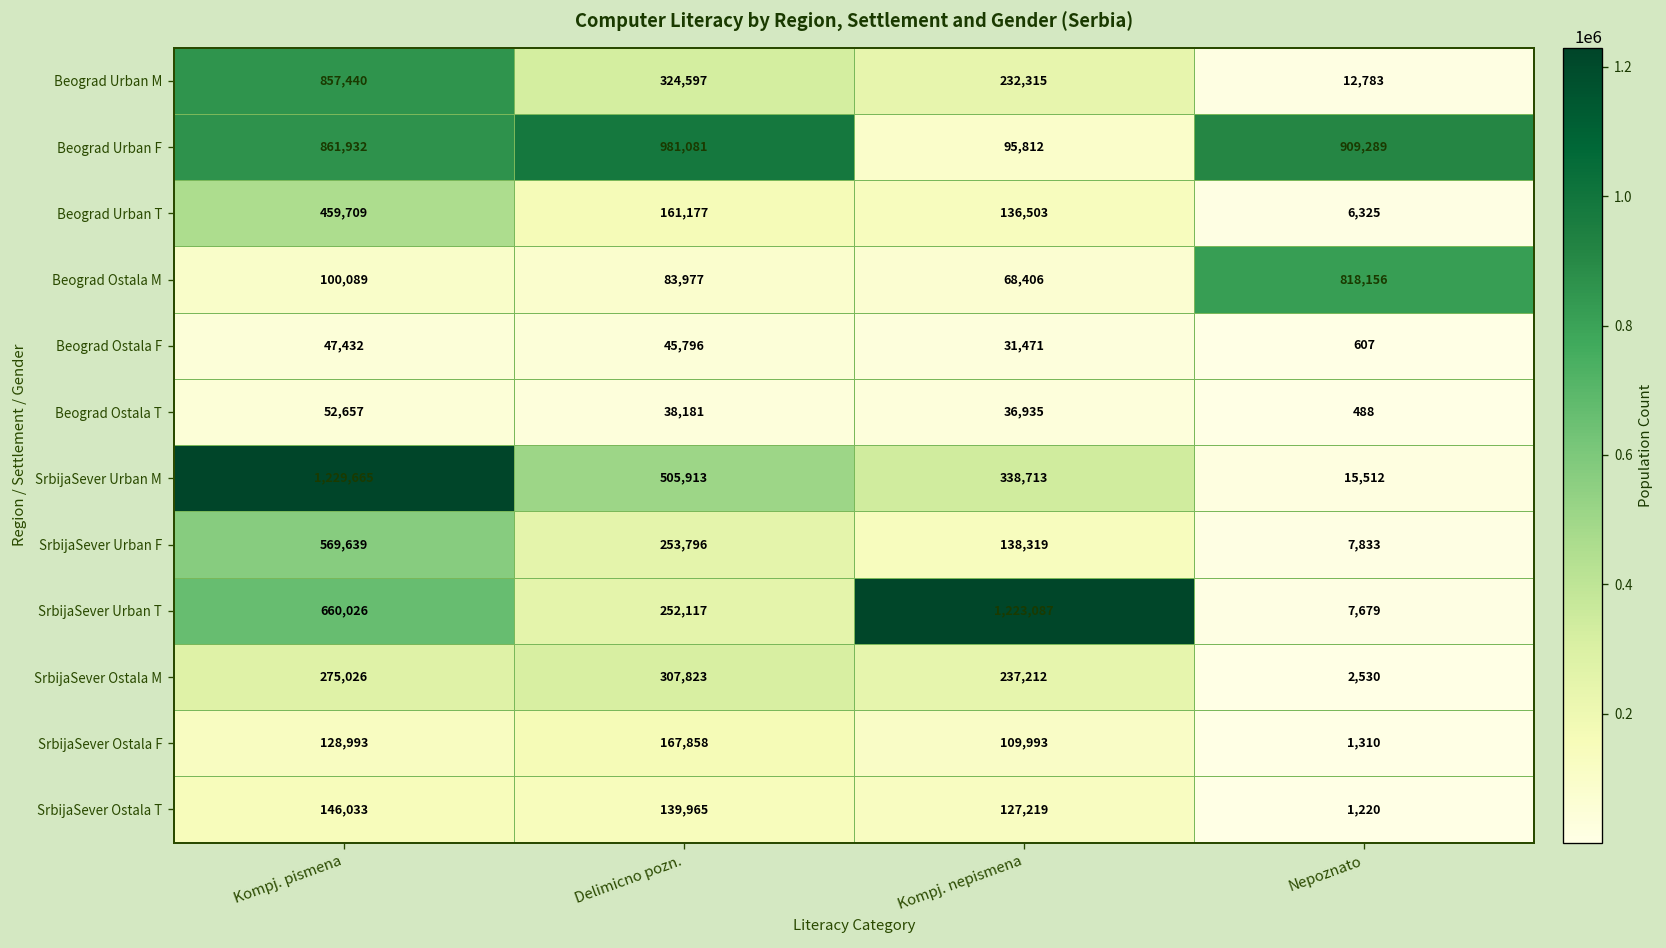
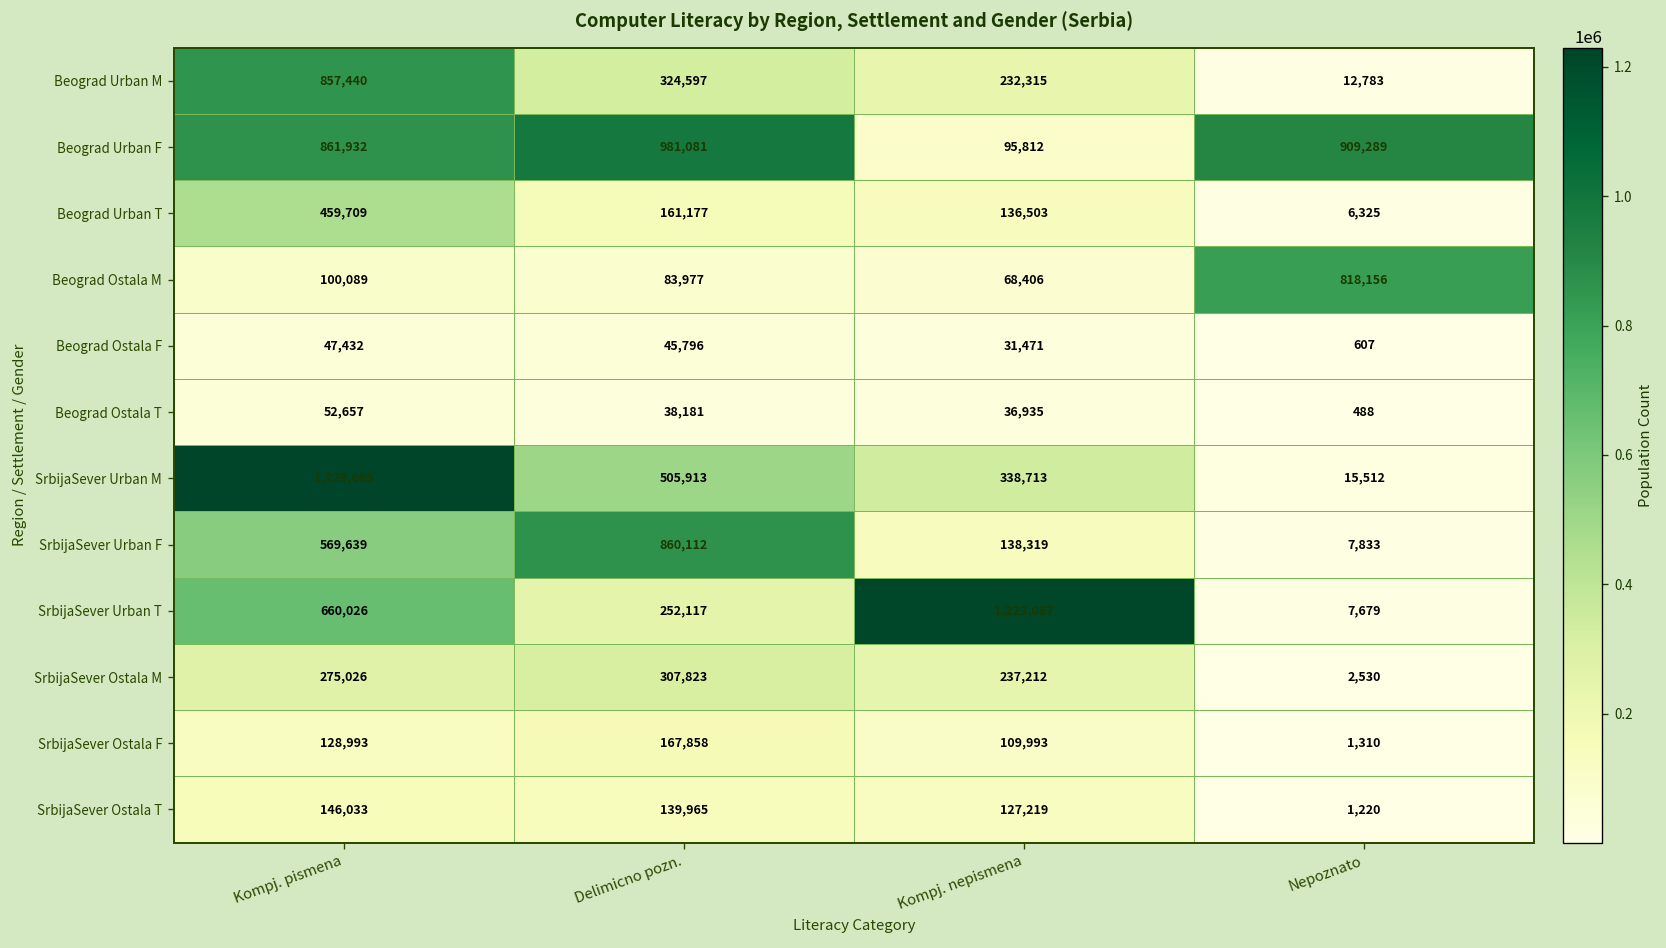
SrbijaSever Urban F, Delimicno pozn.: 253,796 -> 860,112
